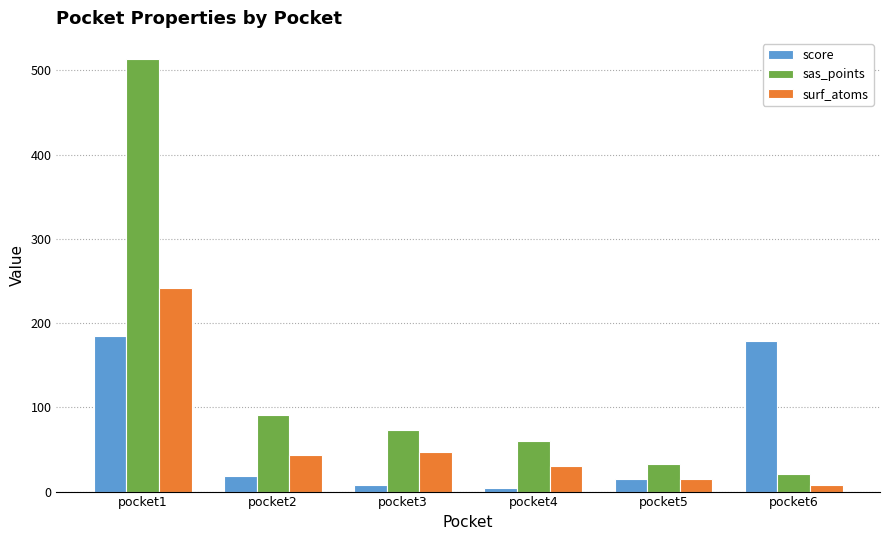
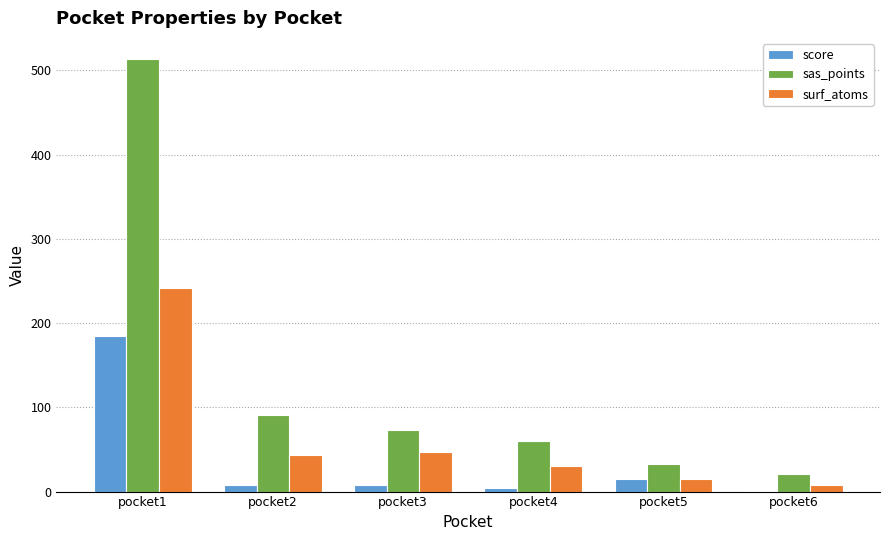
score, pocket2: 20 -> 10
score, pocket6: 180 -> 0
